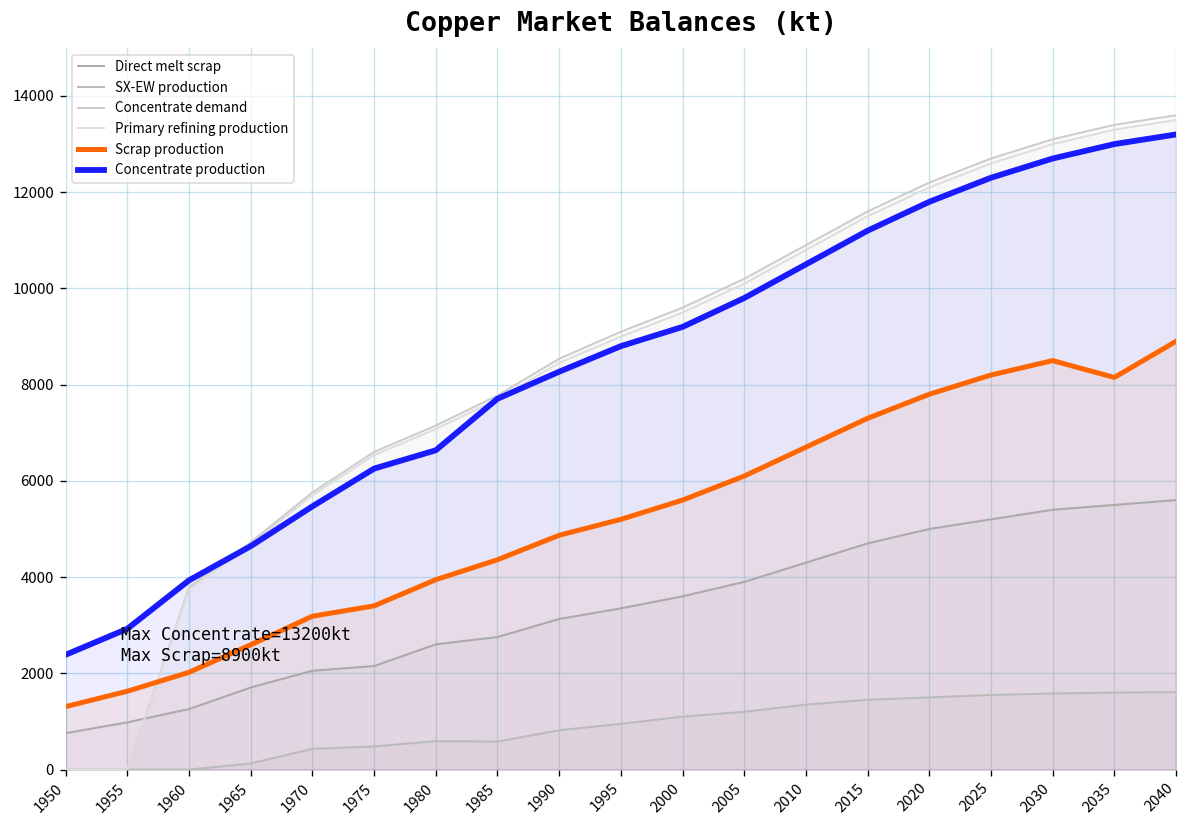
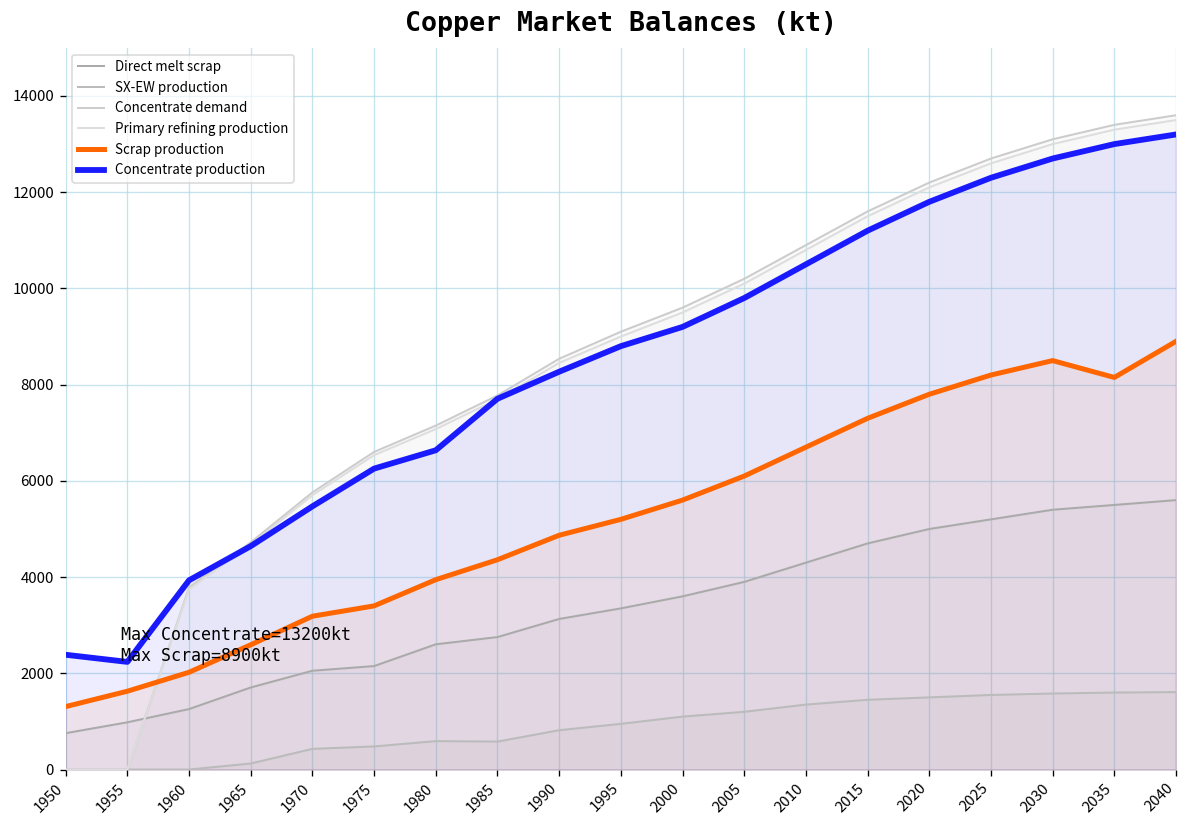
Concentrate production, 1955: 2900 -> 2200
